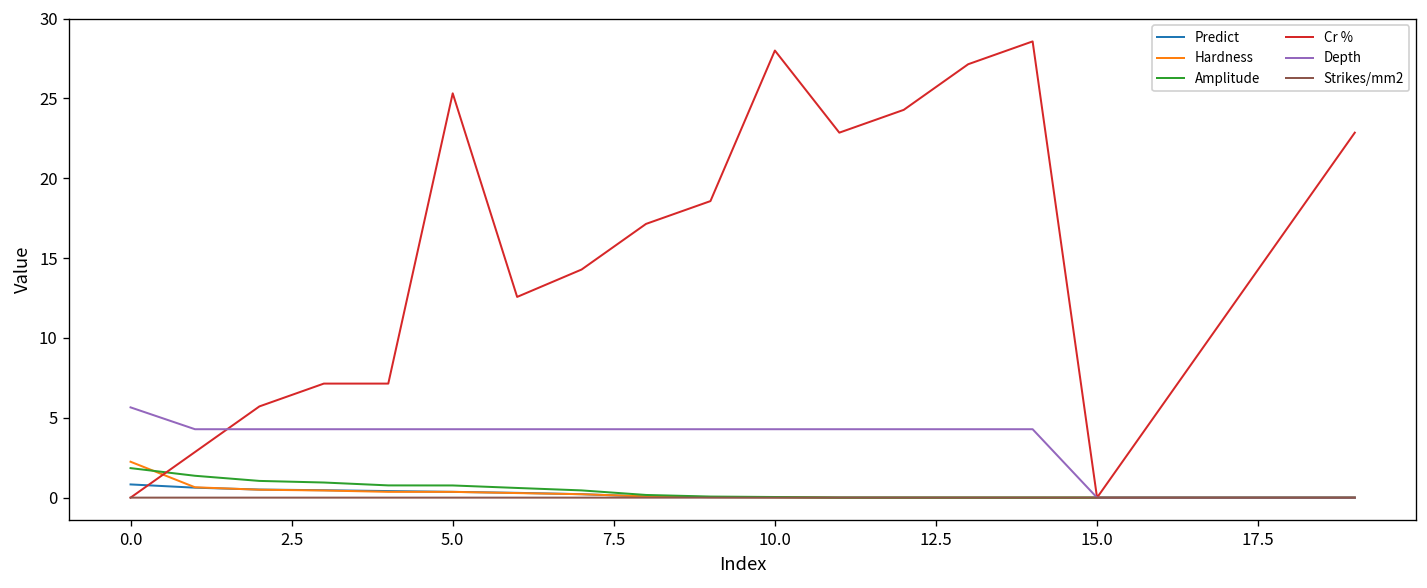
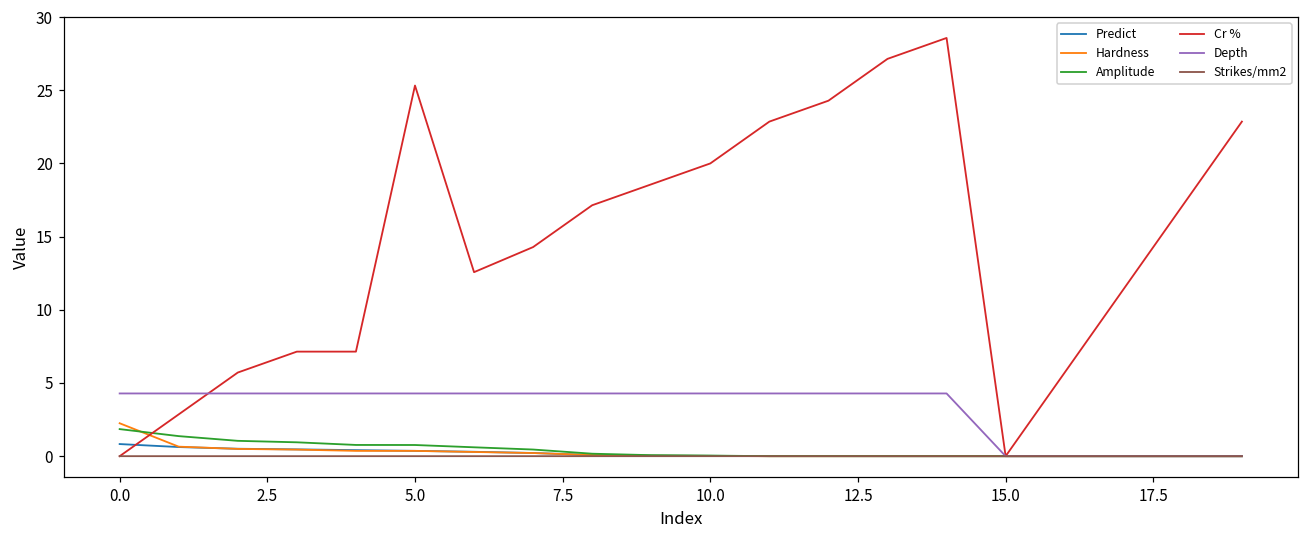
Depth, 0.0: 5.7 -> 4.3
Cr %, 10.0: 28 -> 20
